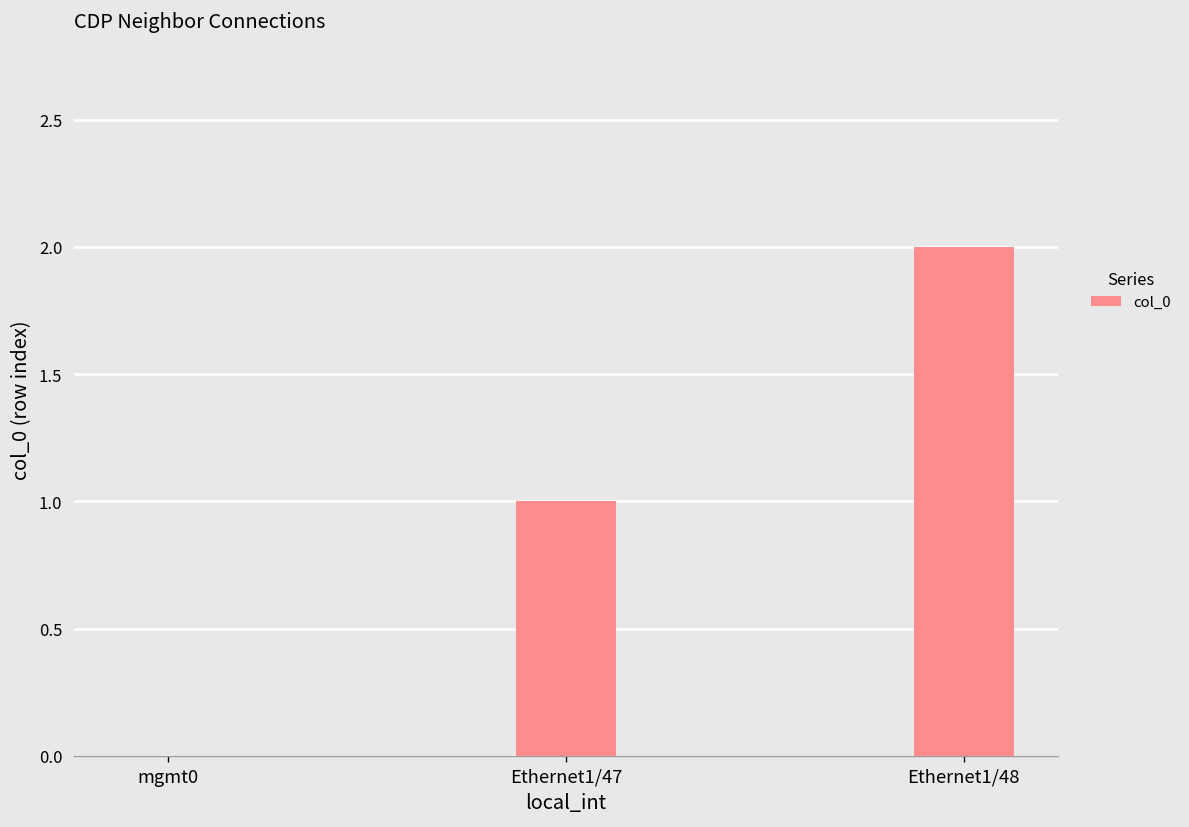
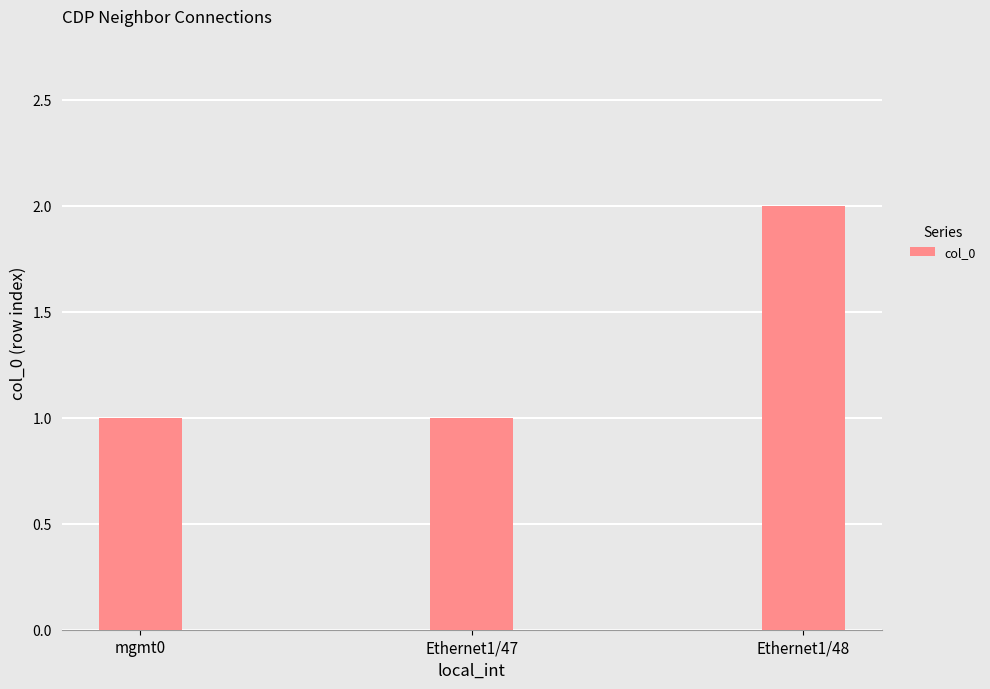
mgmt0: 0 -> 1
